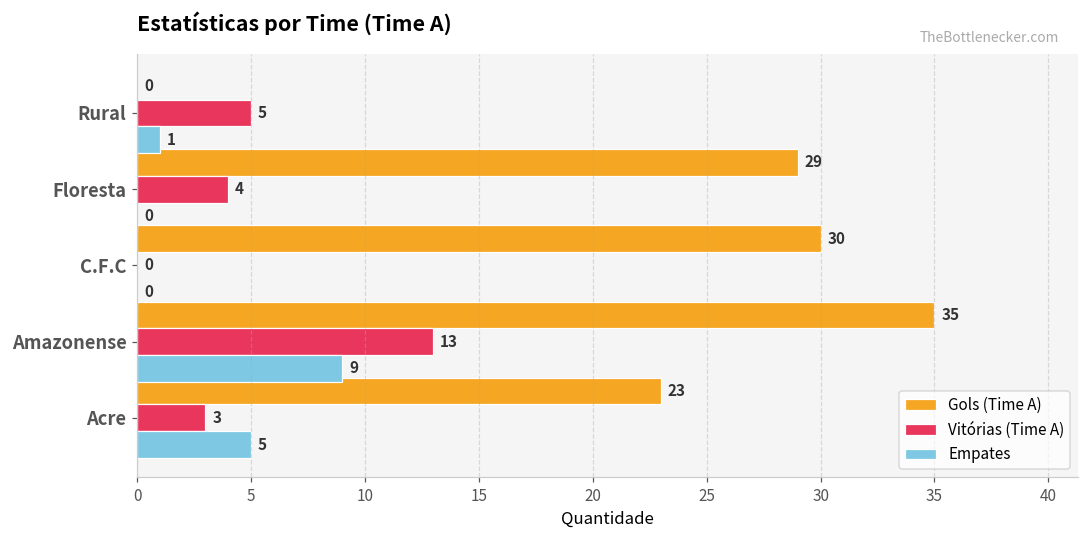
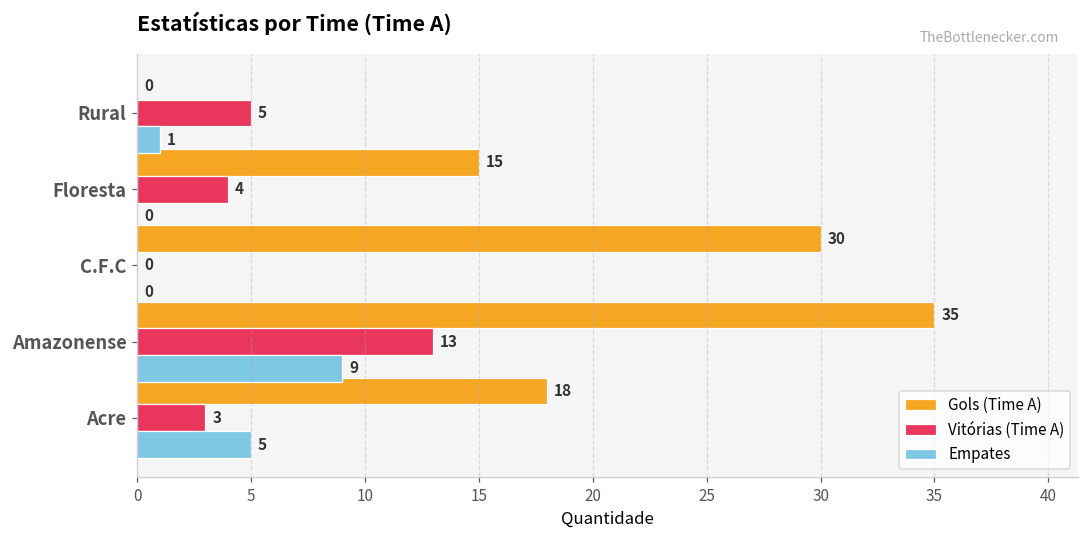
Gols (Time A), Floresta: 29 -> 15
Gols (Time A), Acre: 23 -> 18
